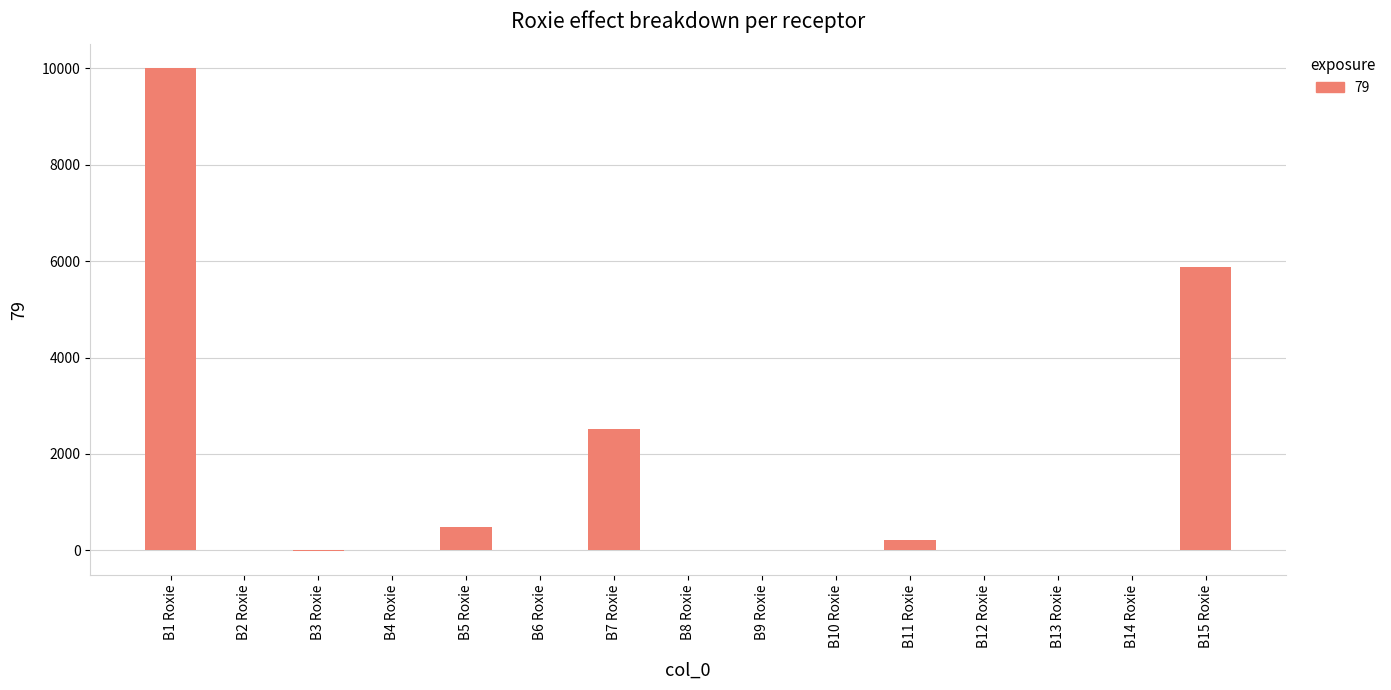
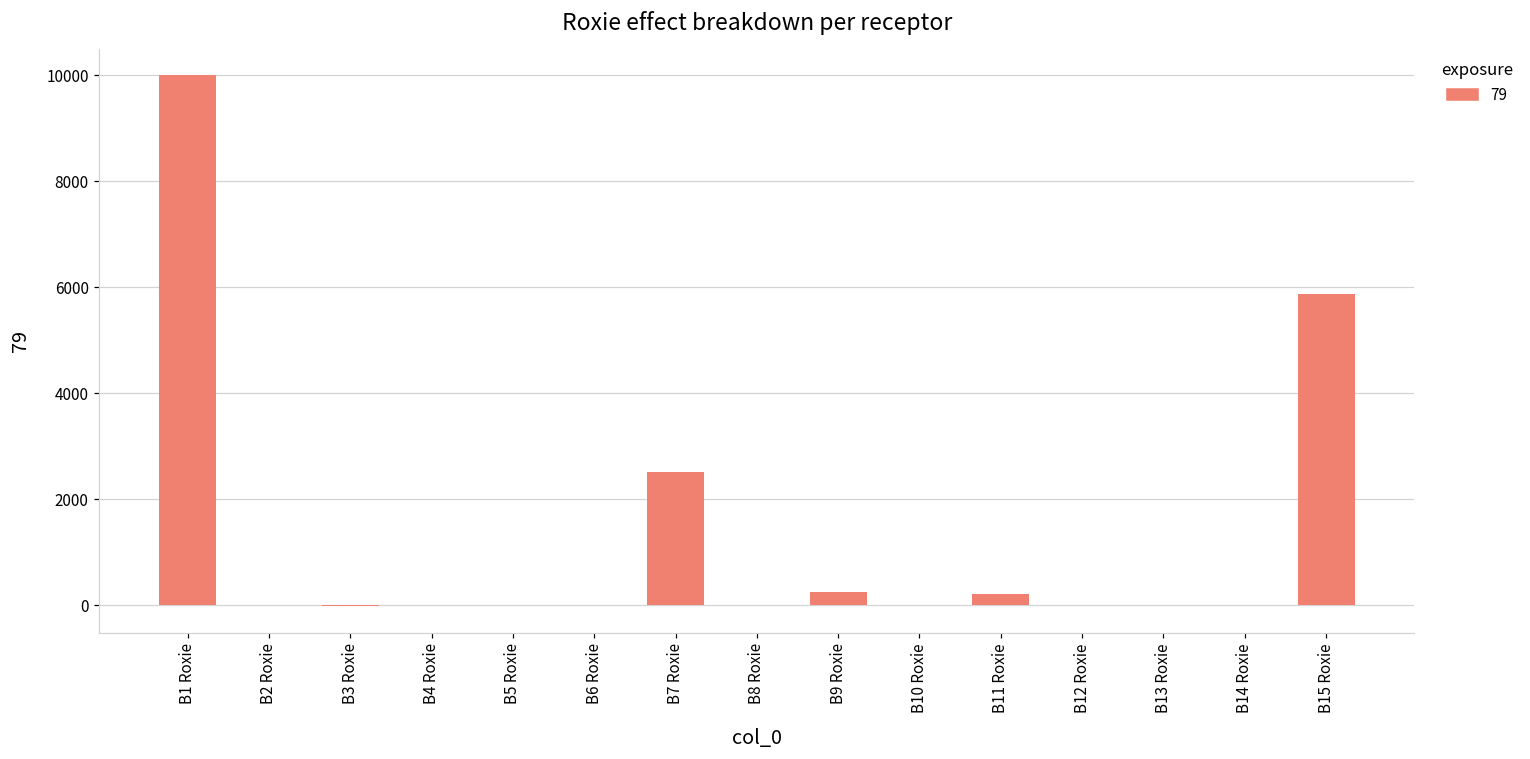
B5 Roxie: 500 -> 0
B9 Roxie: 0 -> 200
